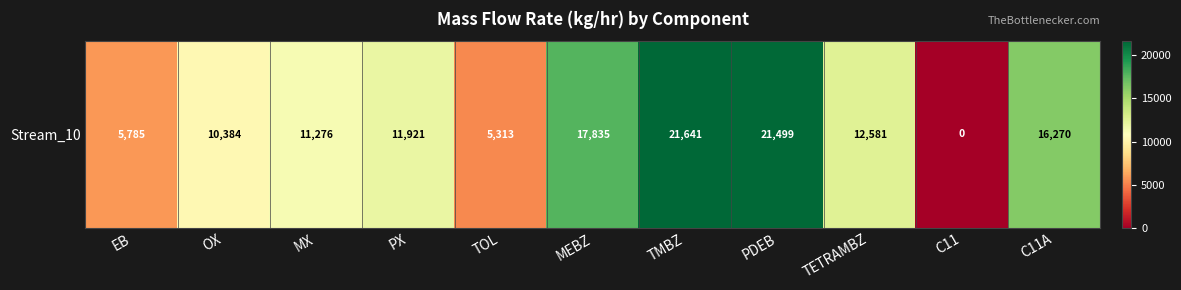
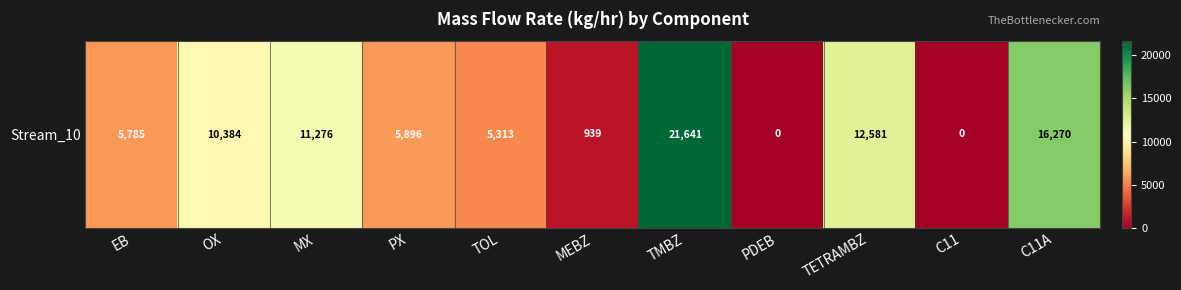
Stream_10, PX: 11,921 -> 5,896
Stream_10, MEBZ: 17,835 -> 939
Stream_10, PDEB: 21,499 -> 0
